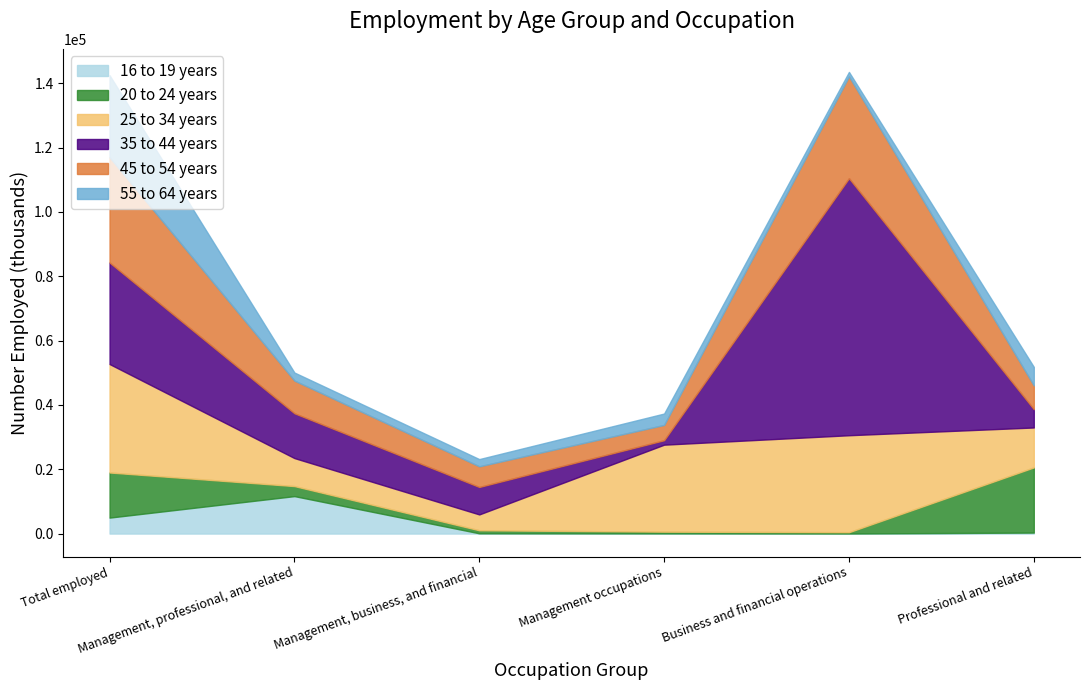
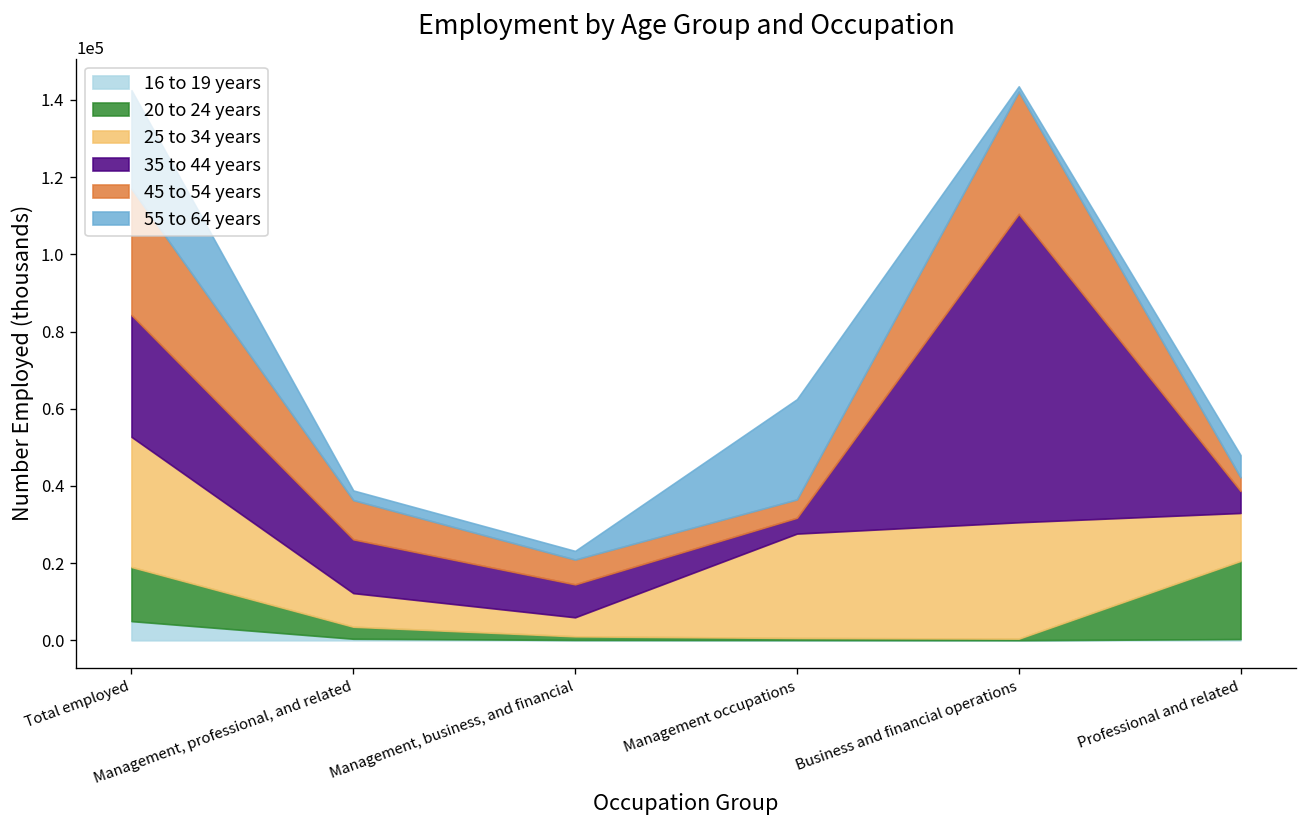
16 to 19 years, Management, professional, and related: 12000 -> 0
35 to 44 years, Management occupations: 1000 -> 4000
55 to 64 years, Management occupations: 4000 -> 26000
45 to 54 years, Professional and related: 7000 -> 4000
